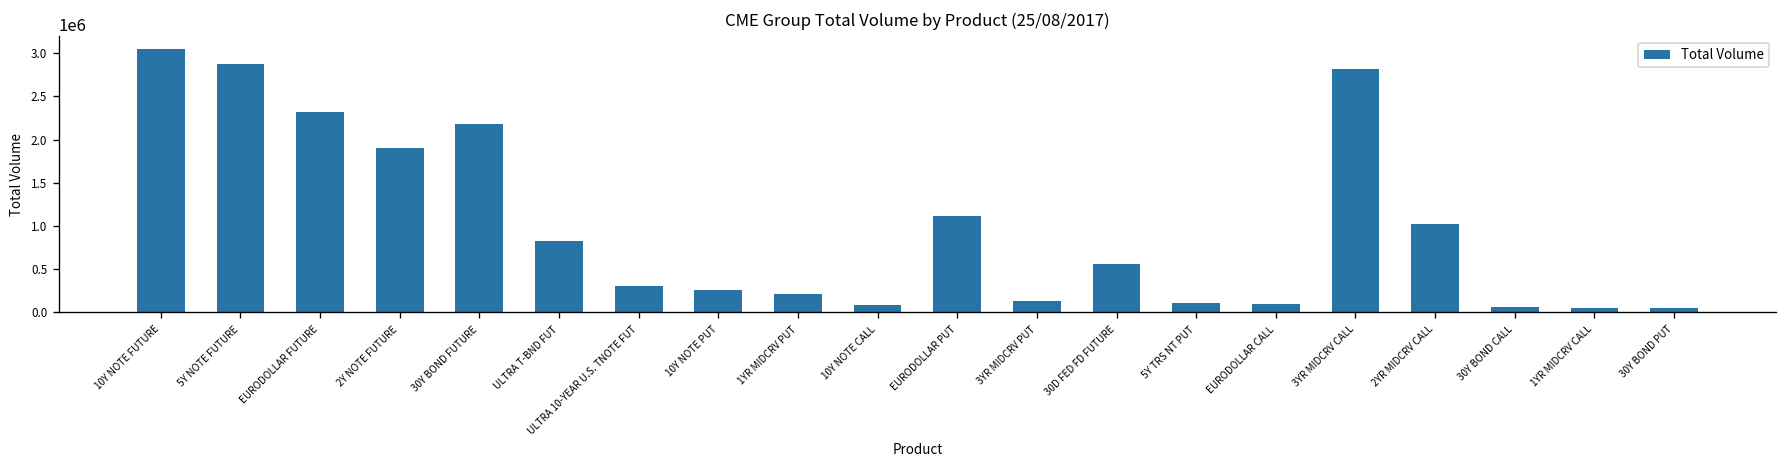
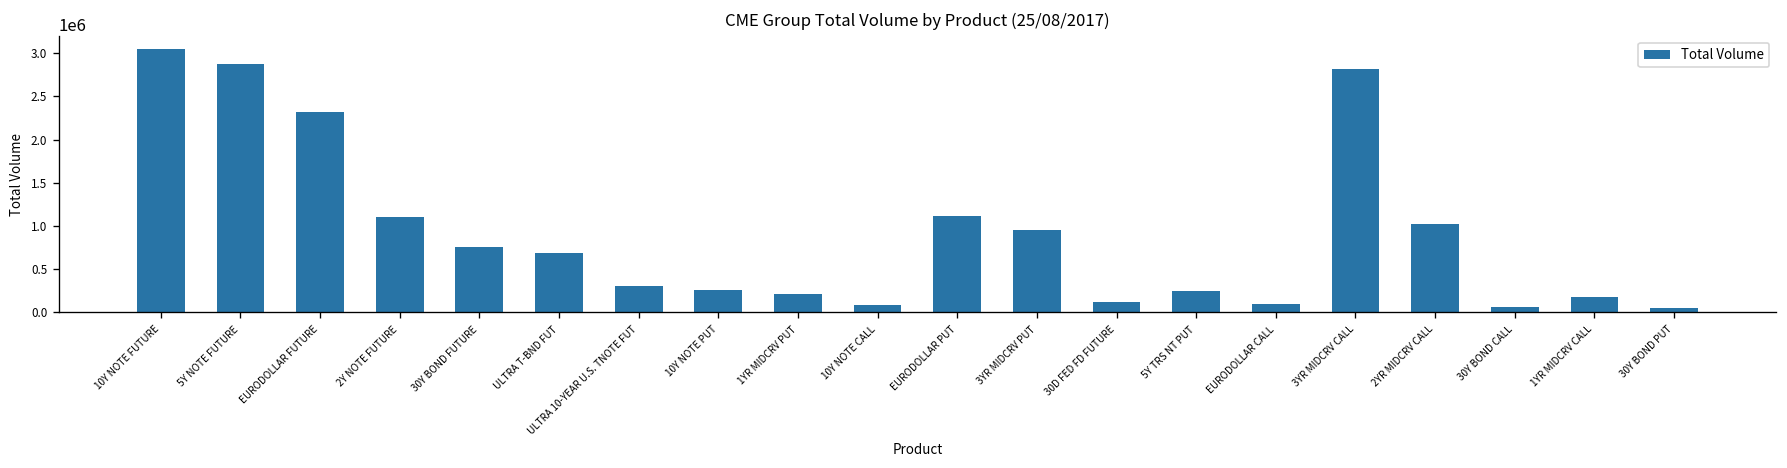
2Y NOTE FUTURE: 1900000 -> 1100000
30Y BOND FUTURE: 2200000 -> 800000
ULTRA T-BND FUT: 800000 -> 700000
3YR MIDCRV PUT: 100000 -> 1000000
30D FED FD FUTURE: 600000 -> 100000
5Y TRS NT PUT: 100000 -> 200000
1YR MIDCRV CALL: 100000 -> 200000
